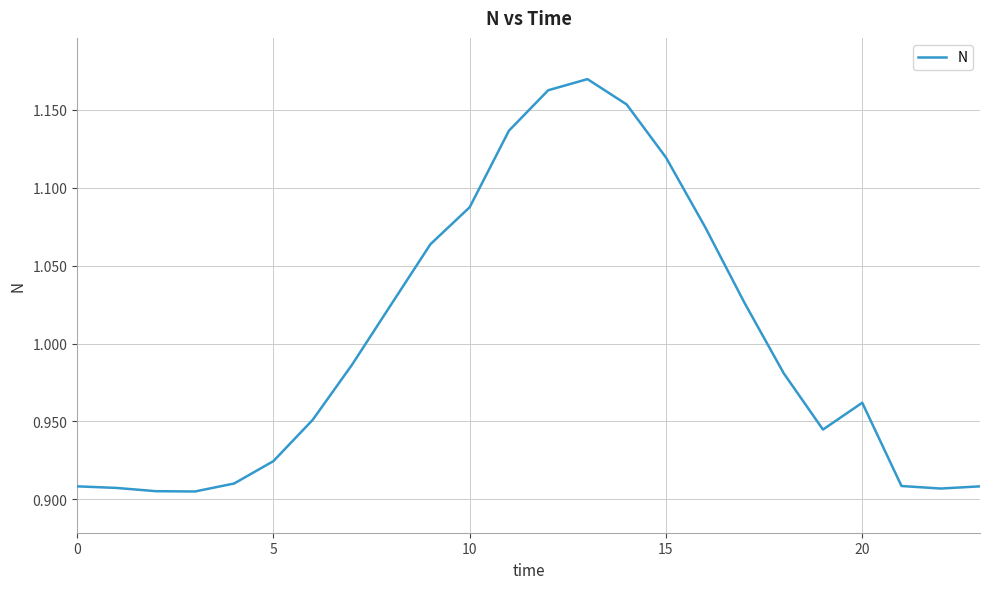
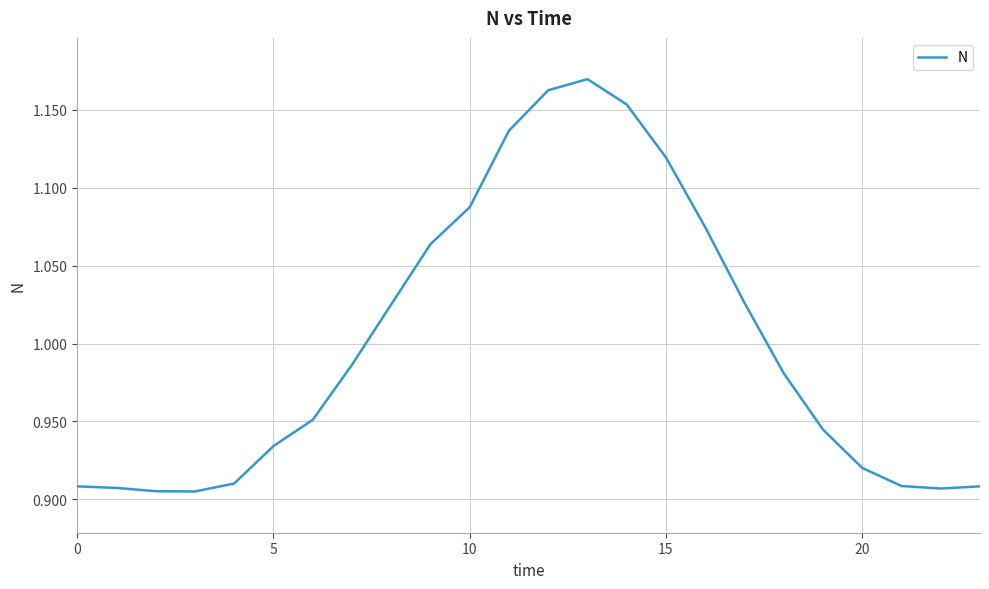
5: 0.924 -> 0.934
20: 0.962 -> 0.920
